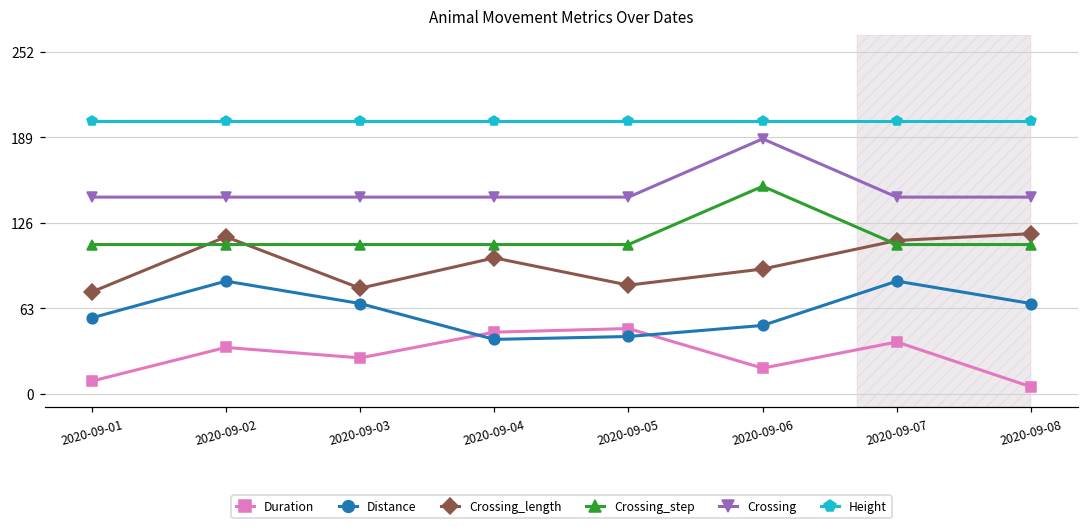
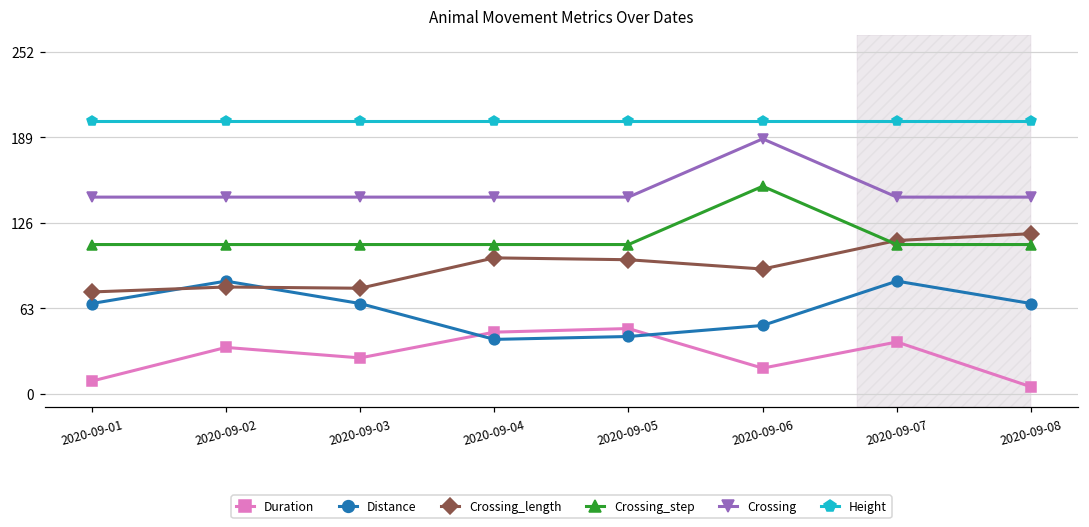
Distance, 2020-09-01: 56 -> 66
Crossing_length, 2020-09-02: 116 -> 79
Crossing_length, 2020-09-05: 80 -> 99
